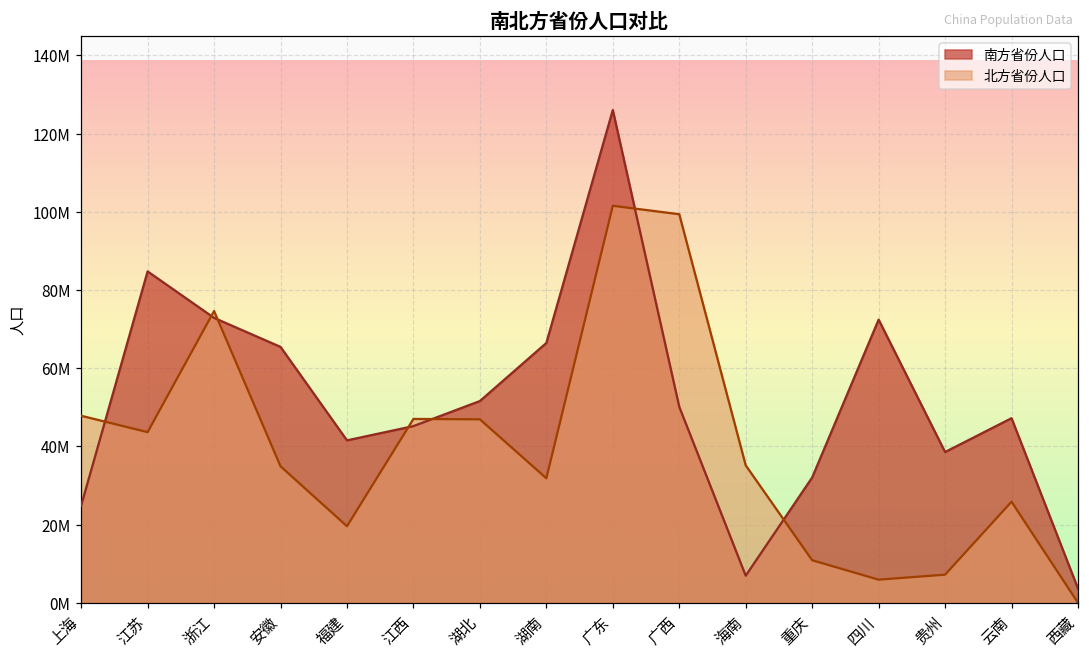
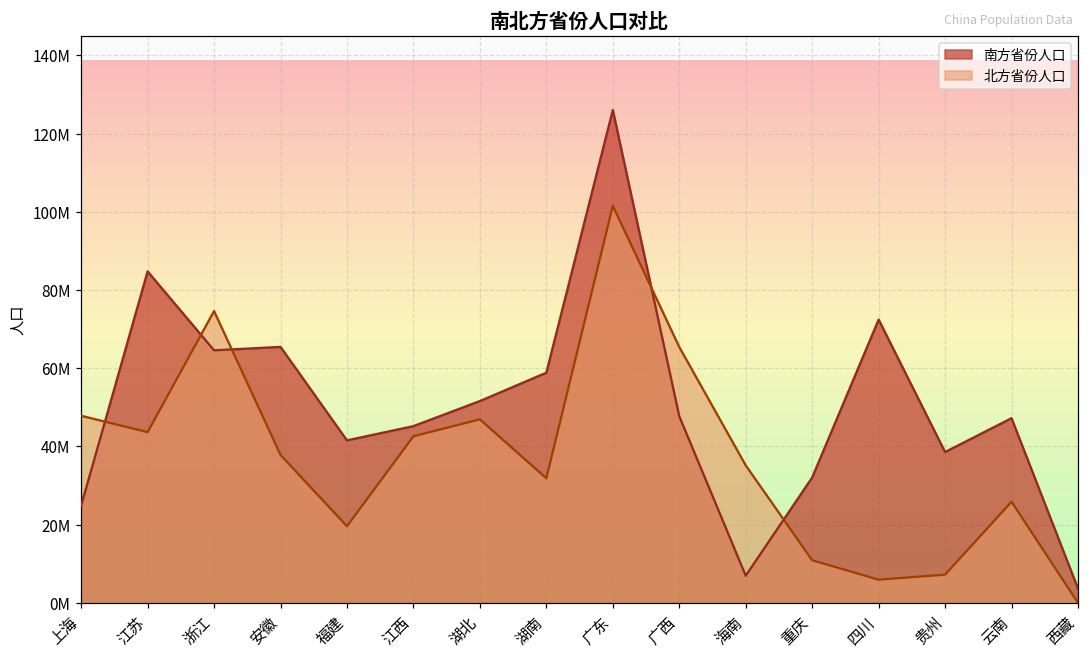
南方省份人口, 浙江: 73000000 -> 65000000
北方省份人口, 安徽: 35000000 -> 38000000
北方省份人口, 江西: 47000000 -> 43000000
南方省份人口, 湖南: 66000000 -> 59000000
南方省份人口, 广西: 50000000 -> 48000000
北方省份人口, 广西: 99000000 -> 65000000
